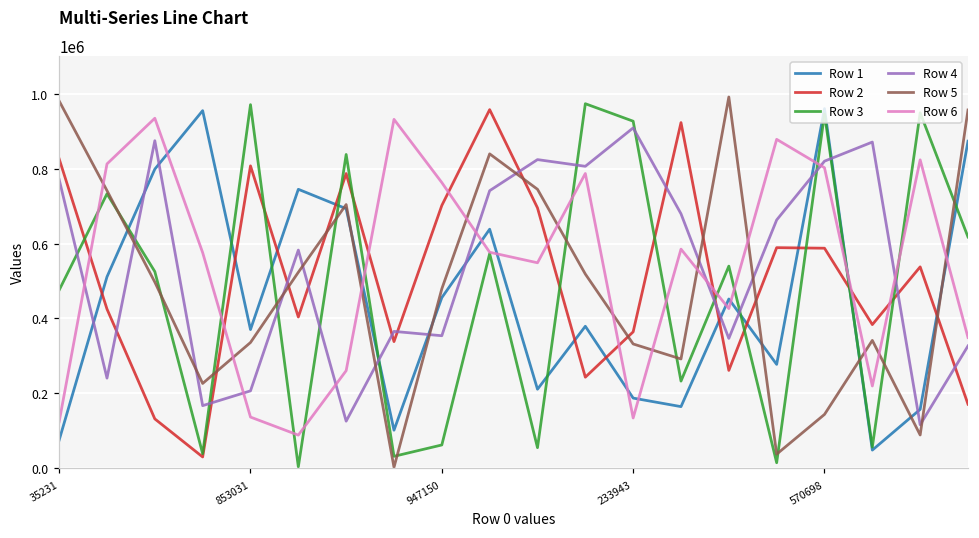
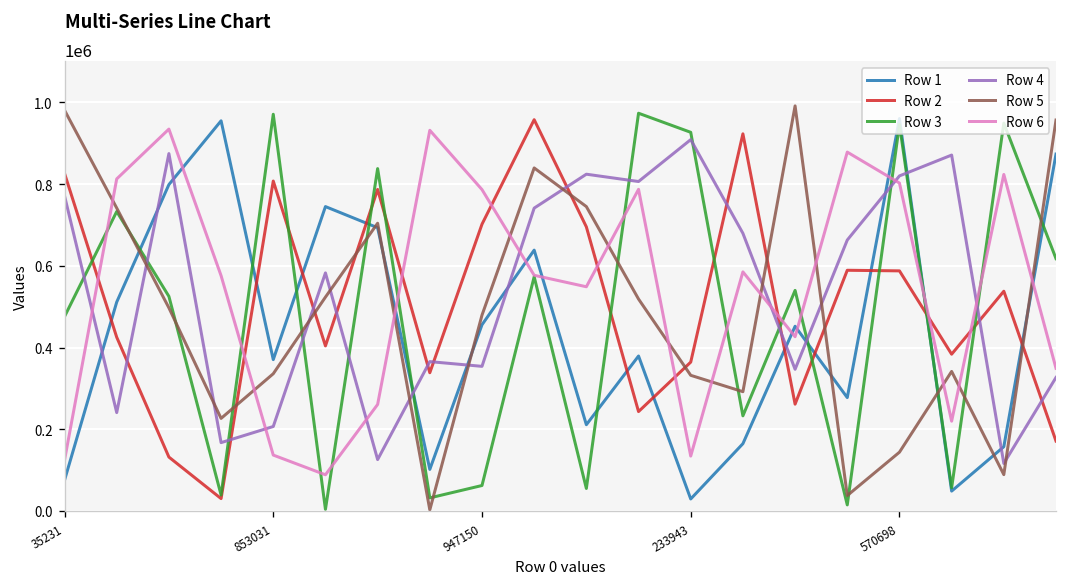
Row 6, 947150: 760000 -> 790000
Row 1, 233943: 190000 -> 30000
